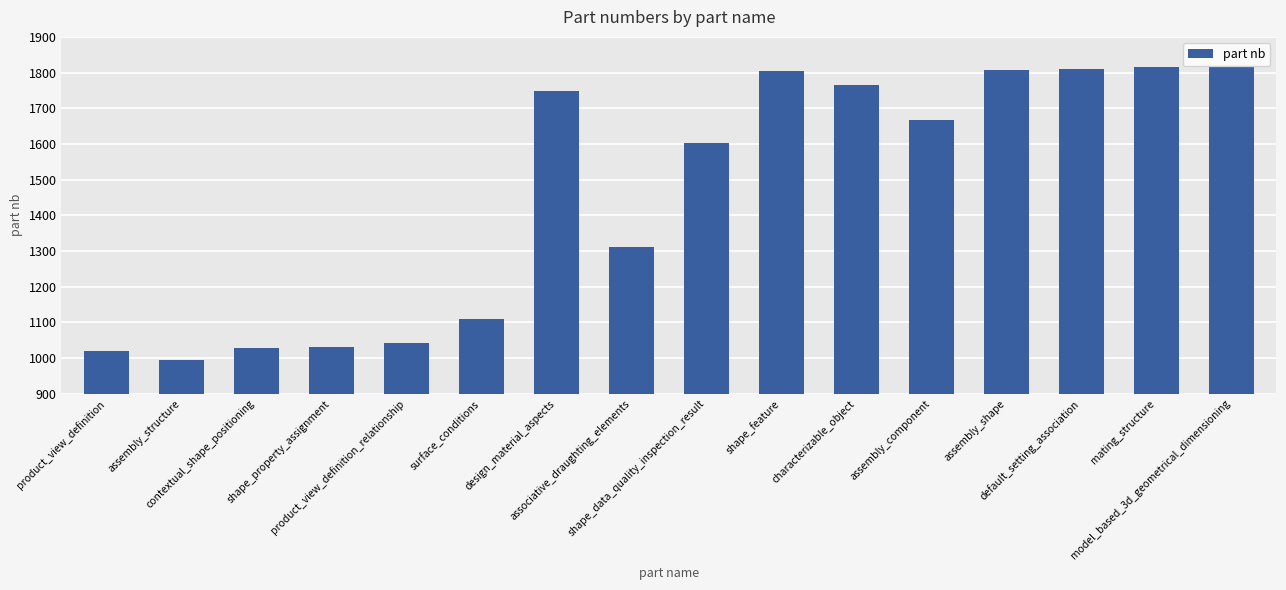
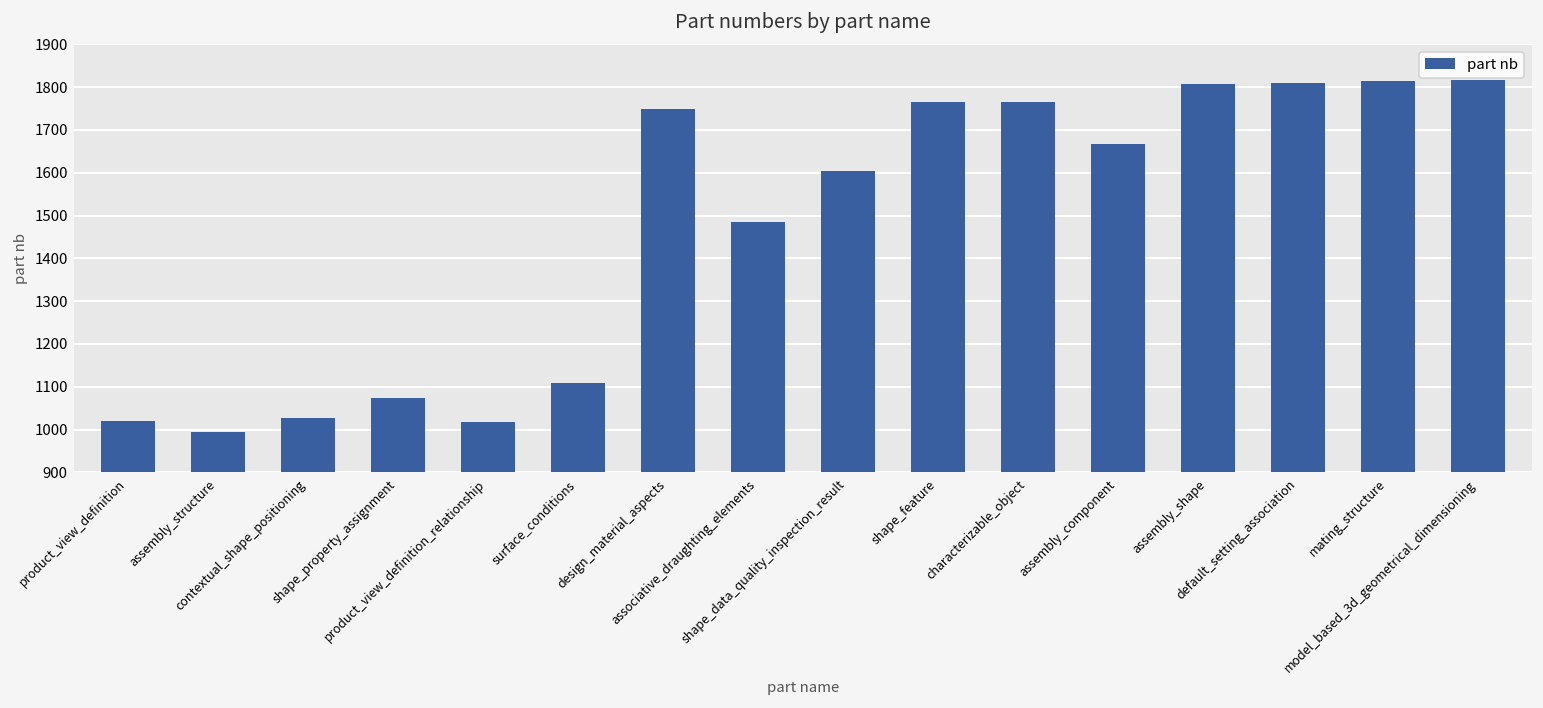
shape_property_assignment: 1030 -> 1070
product_view_definition_relationship: 1040 -> 1020
associative_draughting_elements: 1310 -> 1480
shape_feature: 1800 -> 1760
